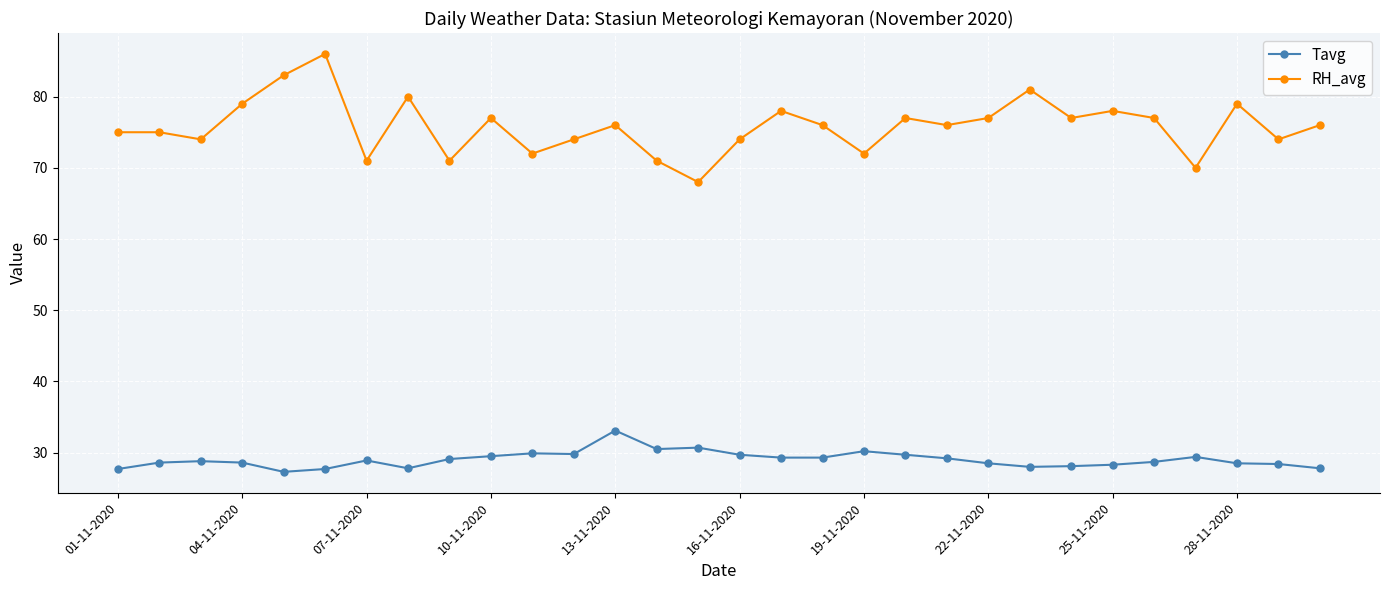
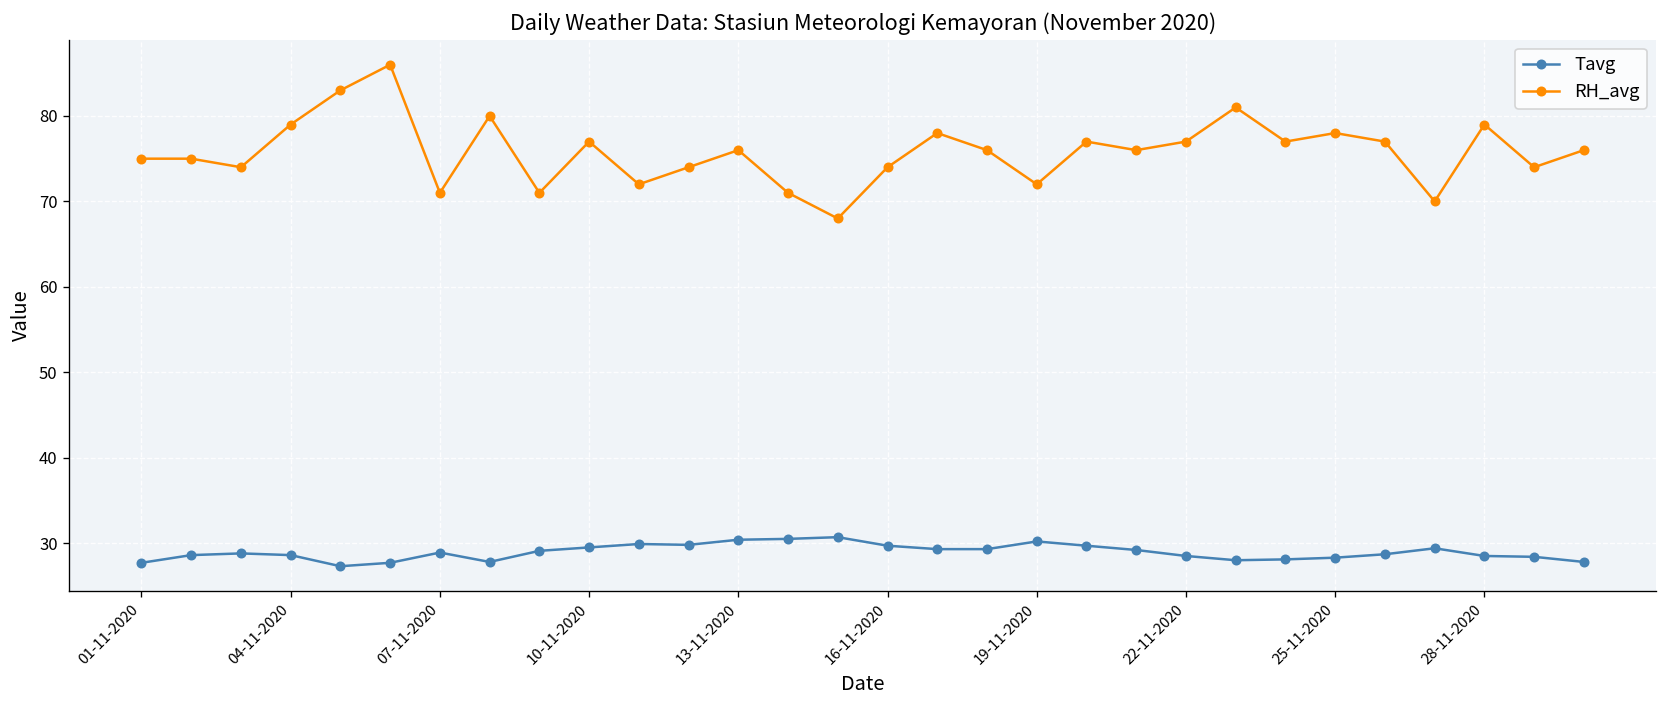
Tavg, 13-11-2020: 33 -> 30
